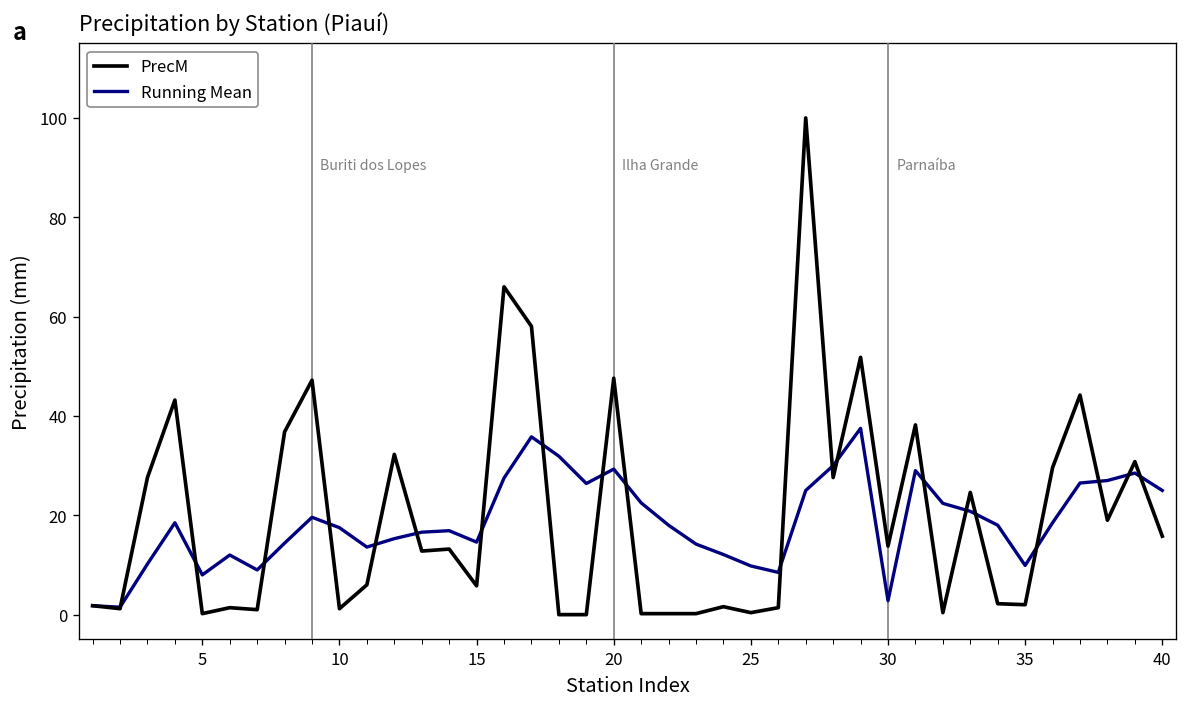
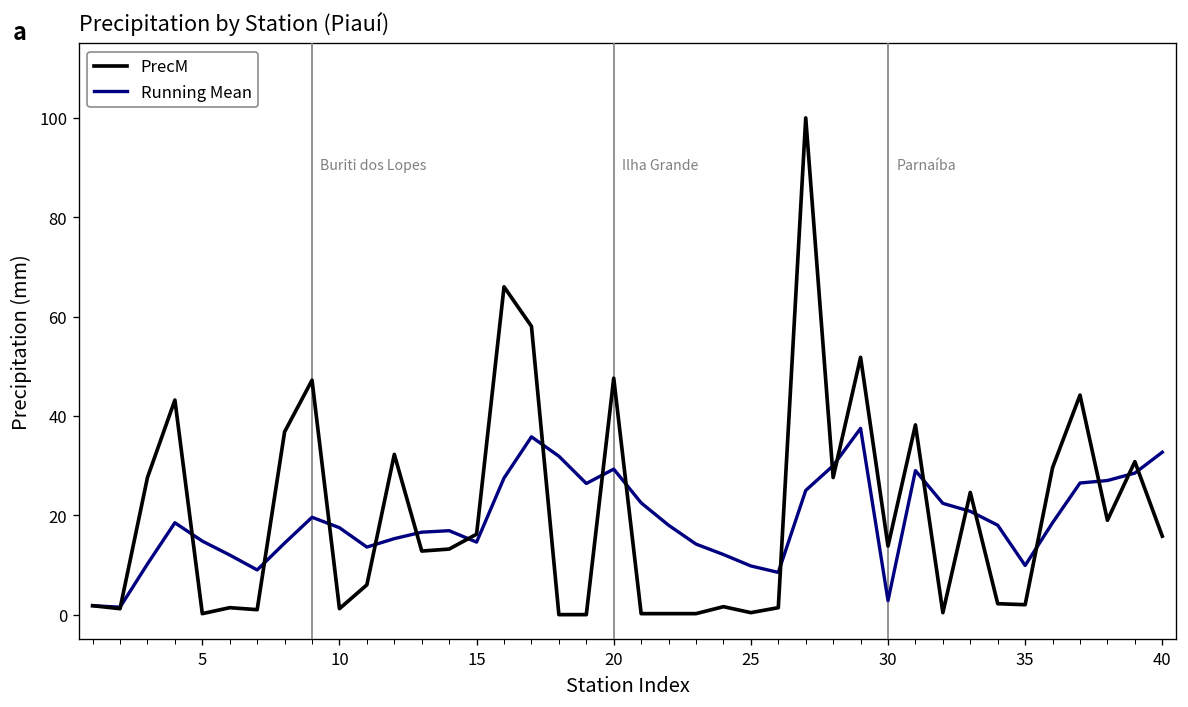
Running Mean, 5: 8 -> 15
PrecM, 15: 6 -> 16
Running Mean, 40: 25 -> 33
